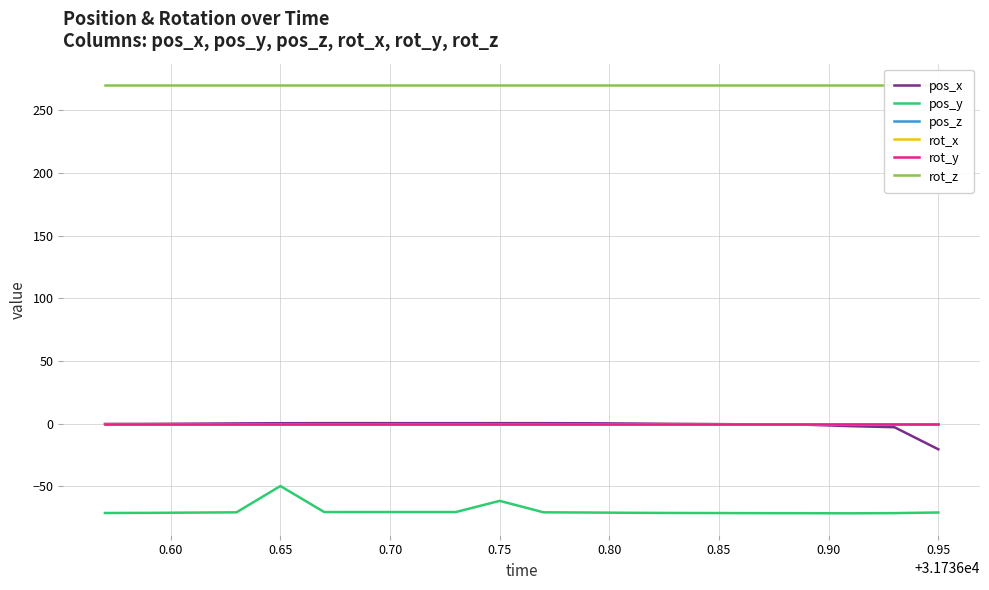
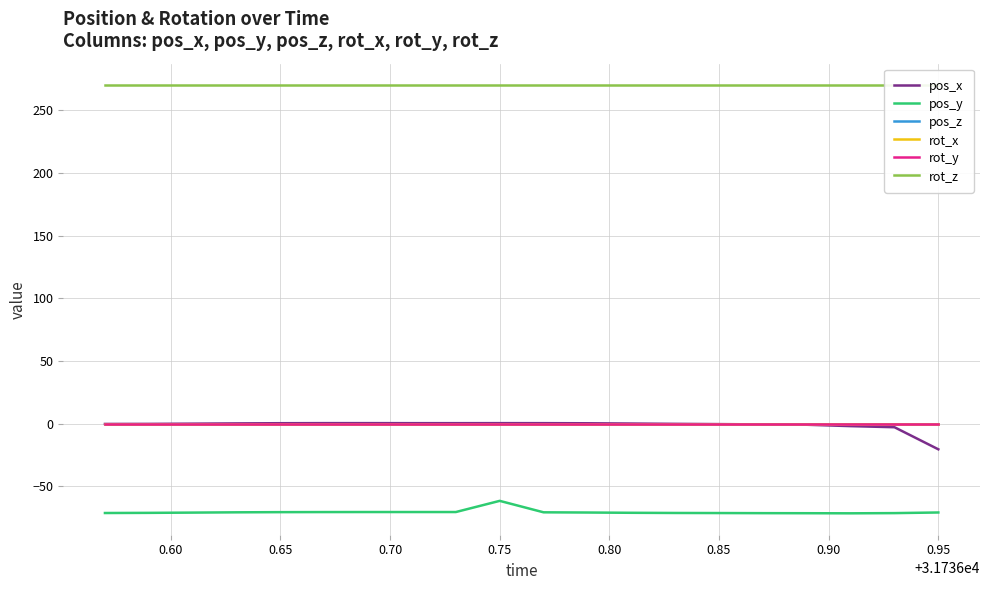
pos_y, 0.65: -50 -> -71
